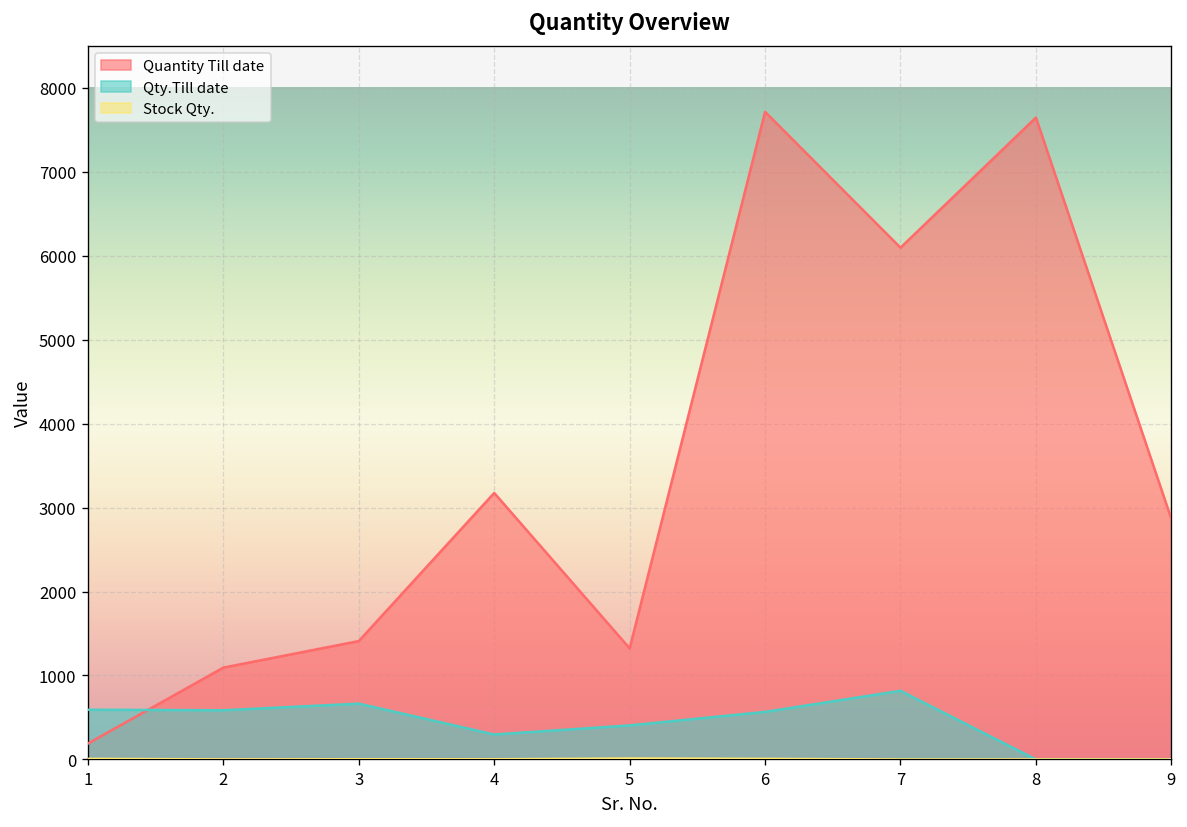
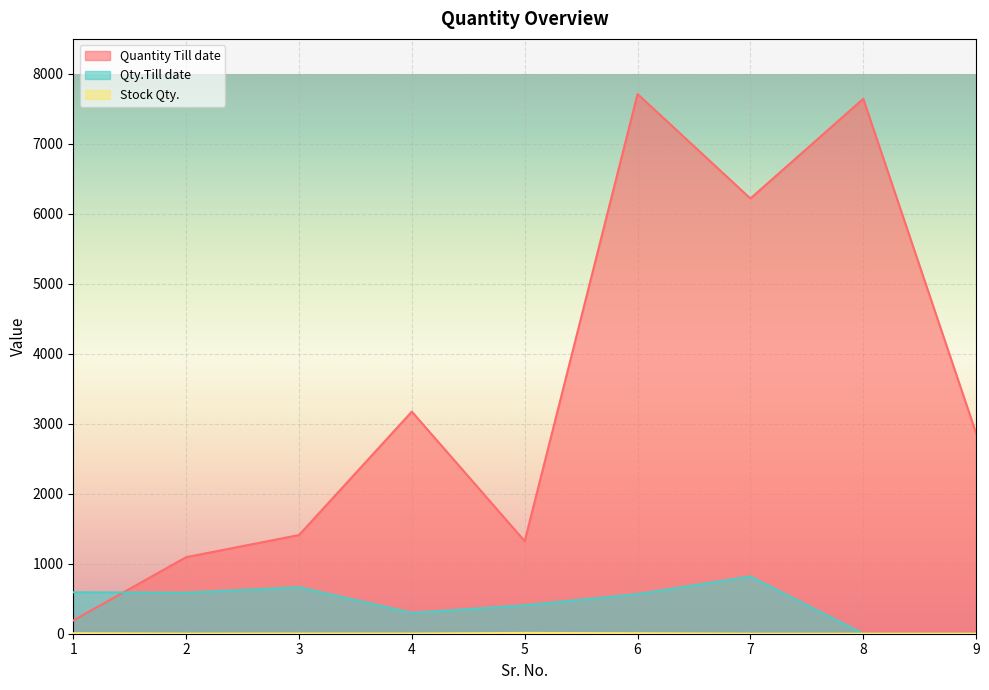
Quantity Till date, 7: 6100 -> 6200
